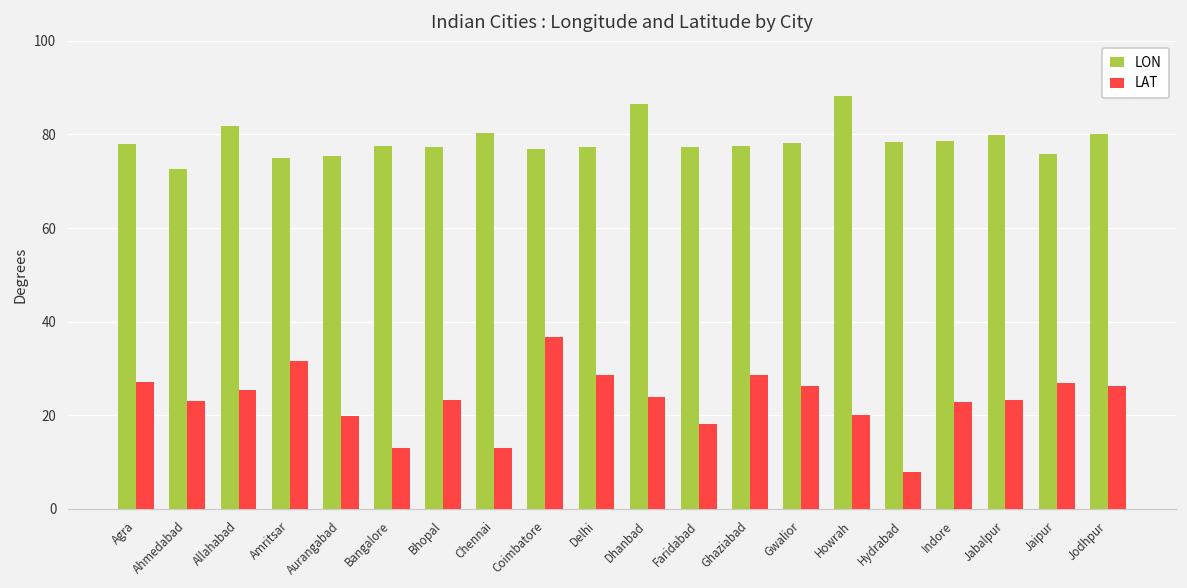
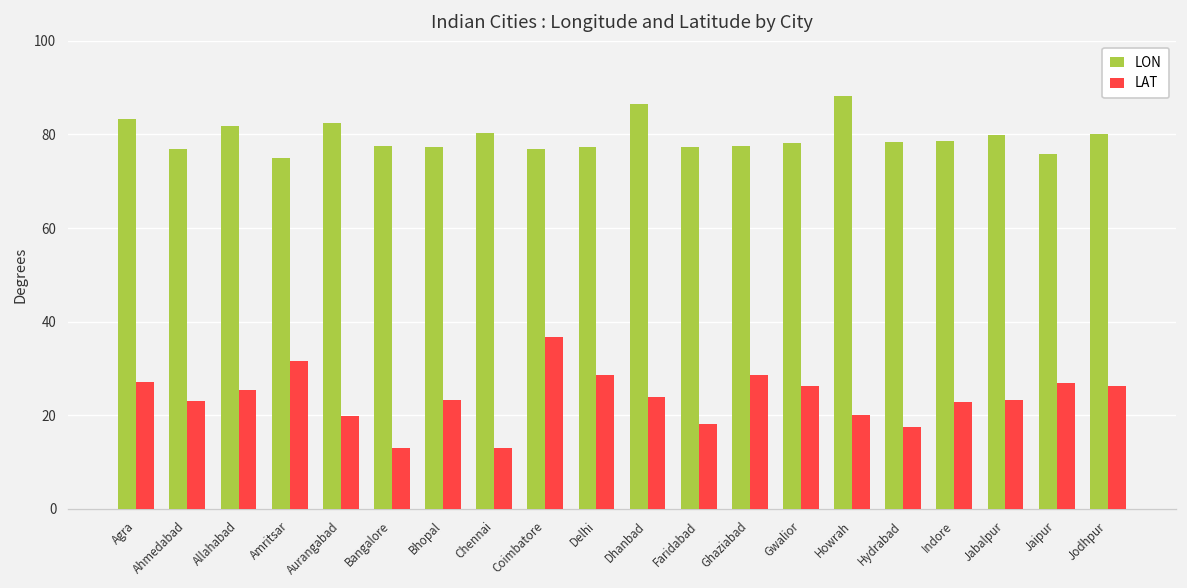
LON, Agra: 78 -> 83
LON, Ahmedabad: 73 -> 77
LON, Aurangabad: 75 -> 83
LAT, Hydrabad: 8 -> 17
